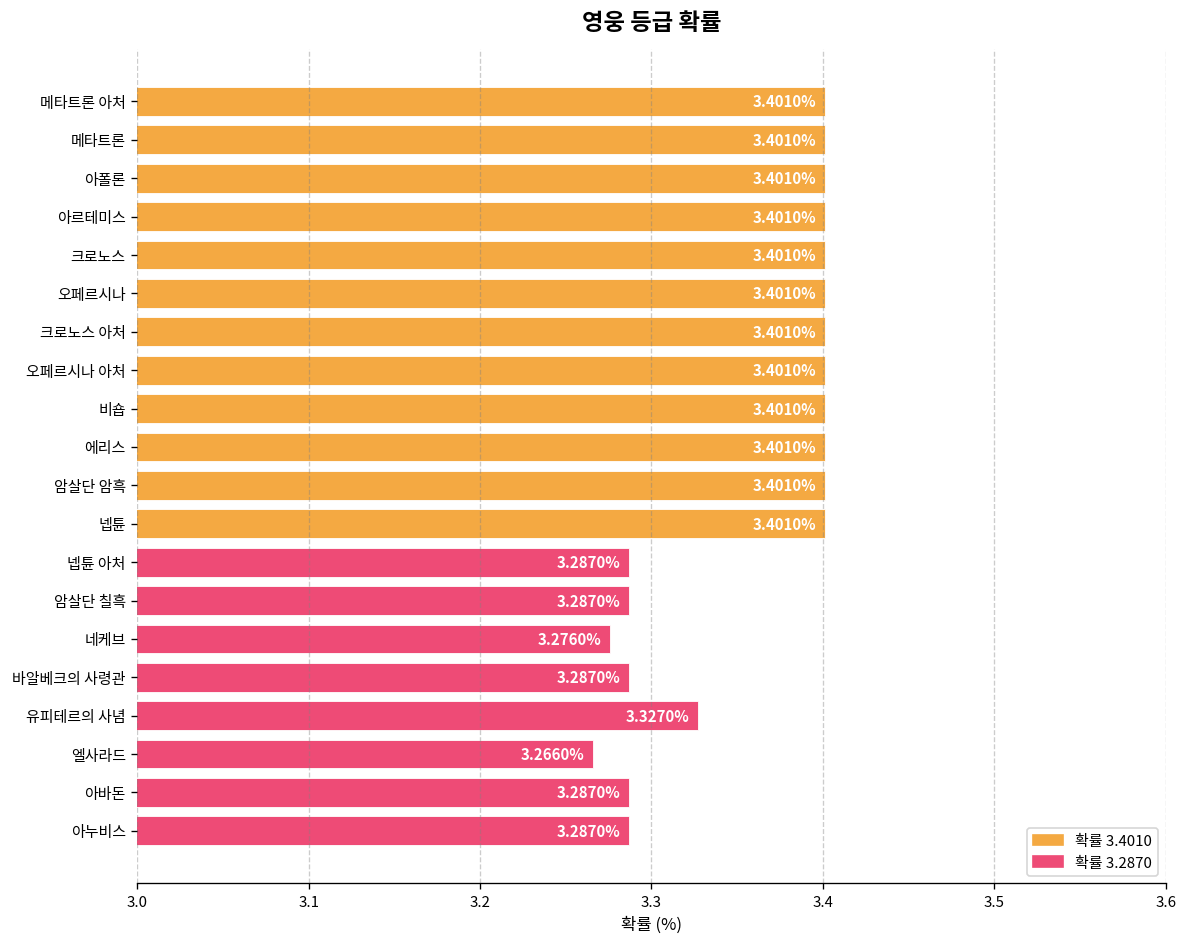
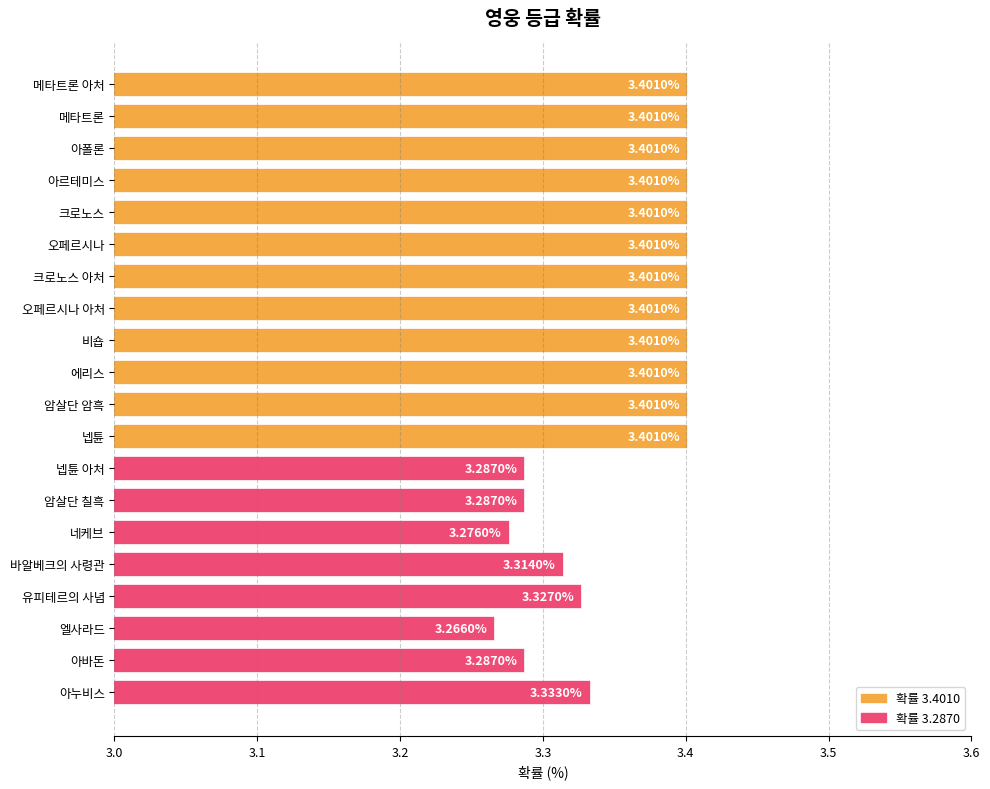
바알베크의 사령관: 3.2870% -> 3.3140%
아누비스: 3.2870% -> 3.3330%
